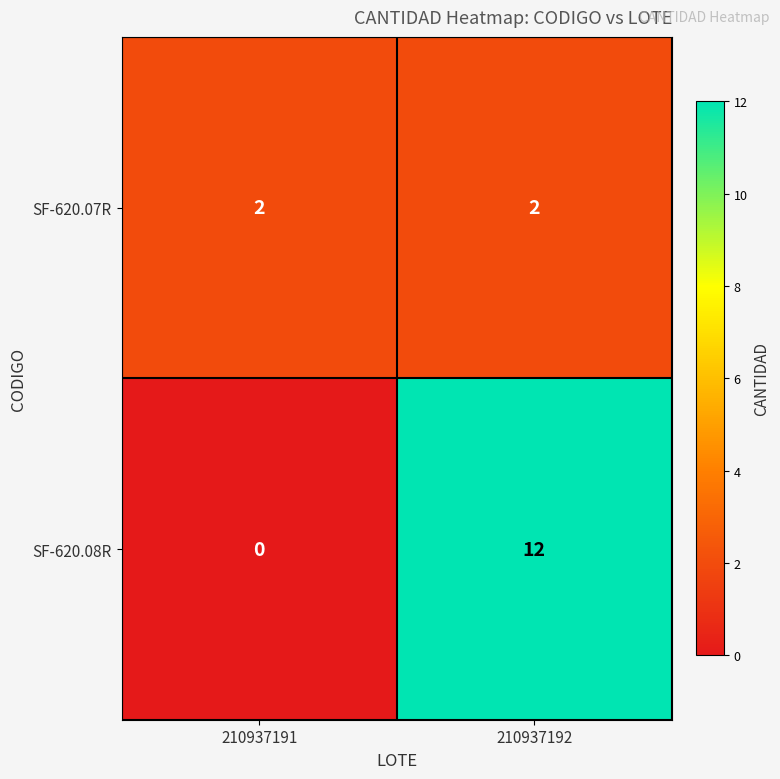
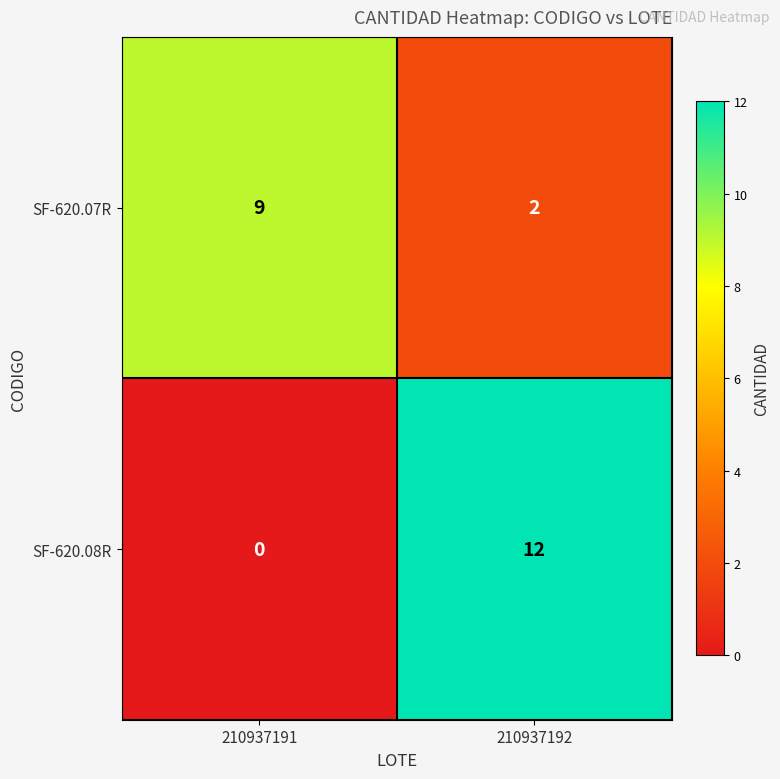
SF-620.07R, 210937191: 2 -> 9
